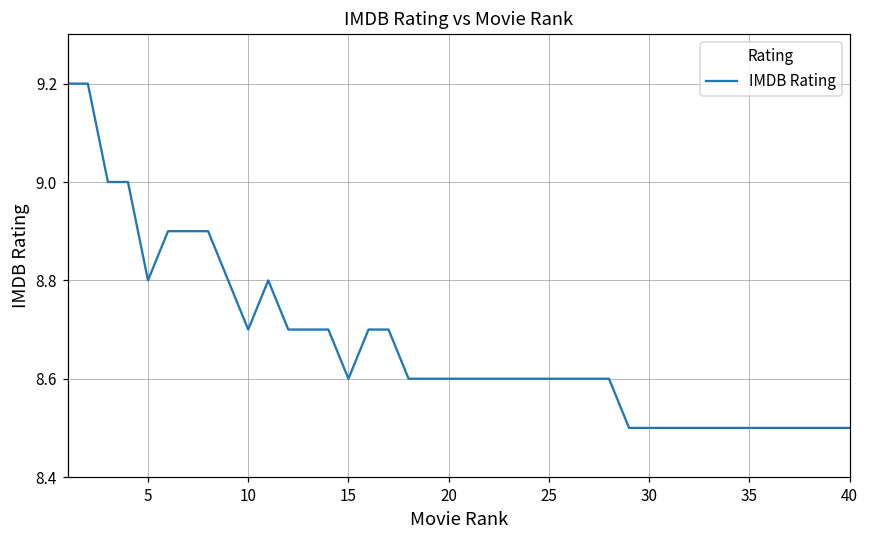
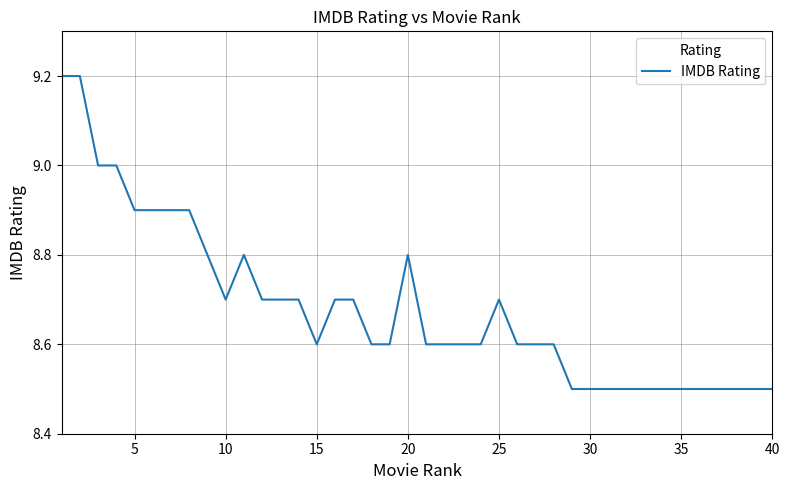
5: 8.8 -> 8.9
20: 8.6 -> 8.8
25: 8.6 -> 8.7
